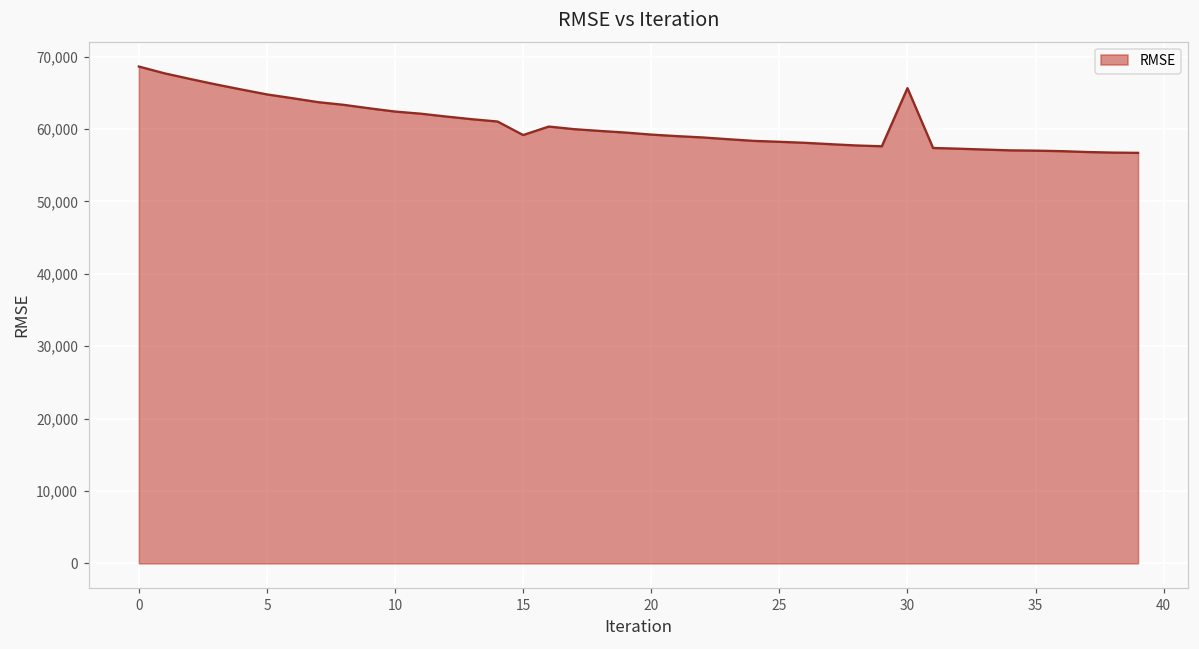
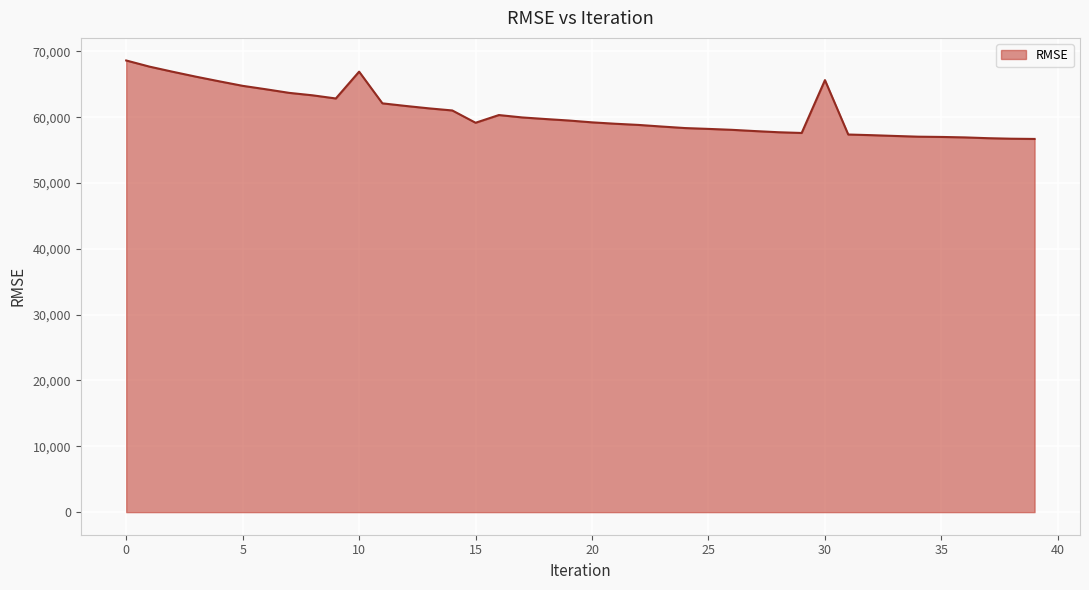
10: 62,000 -> 67,000
